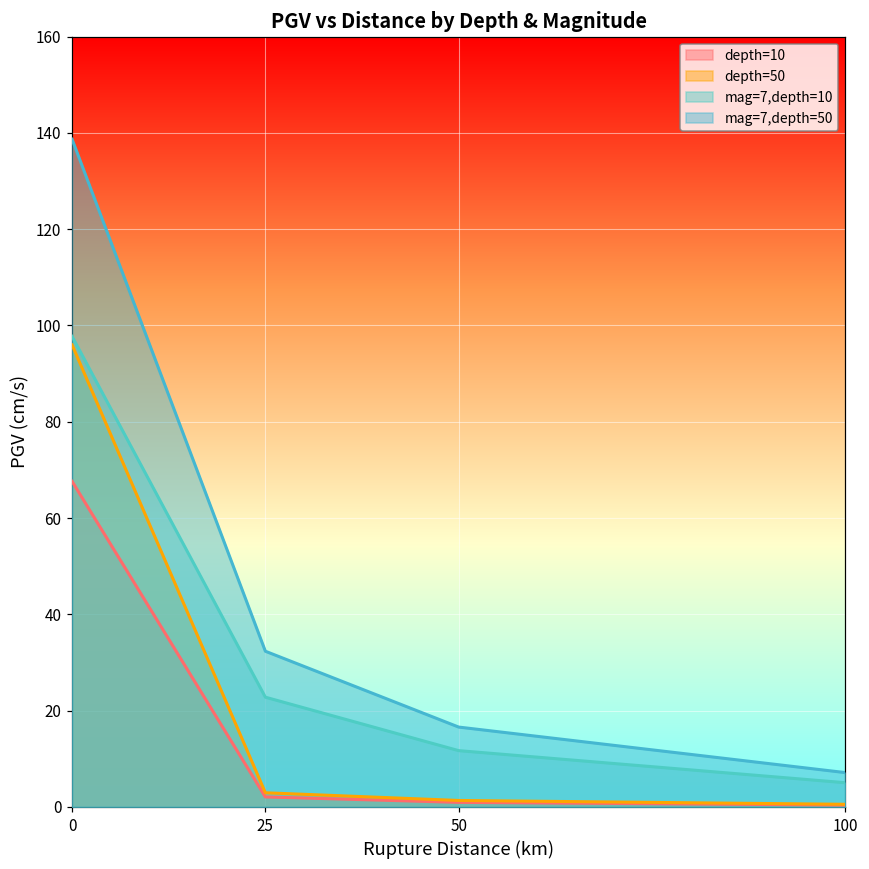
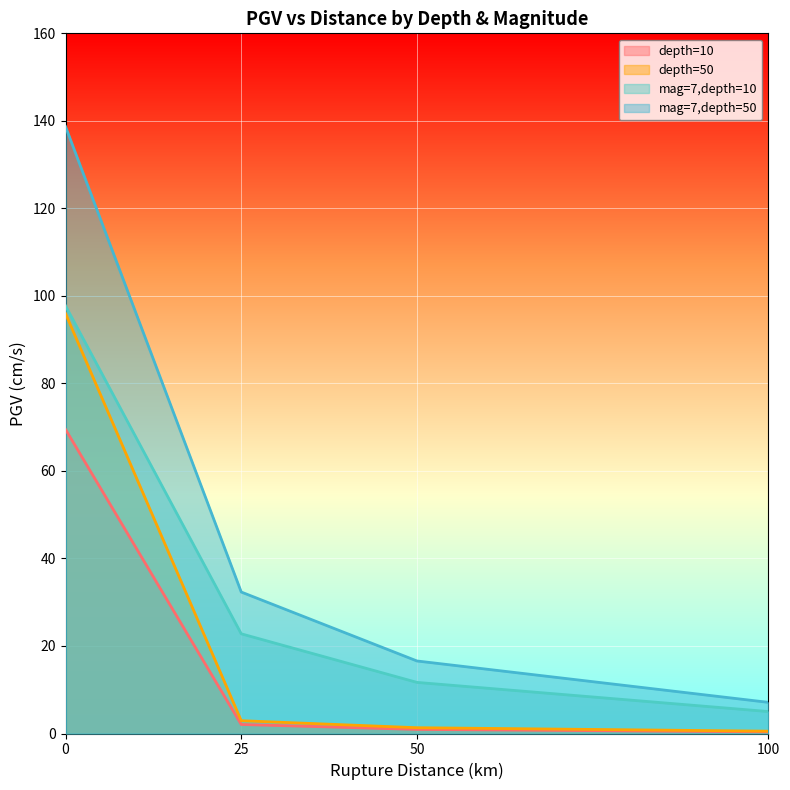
depth=10, 0: 68 -> 69
